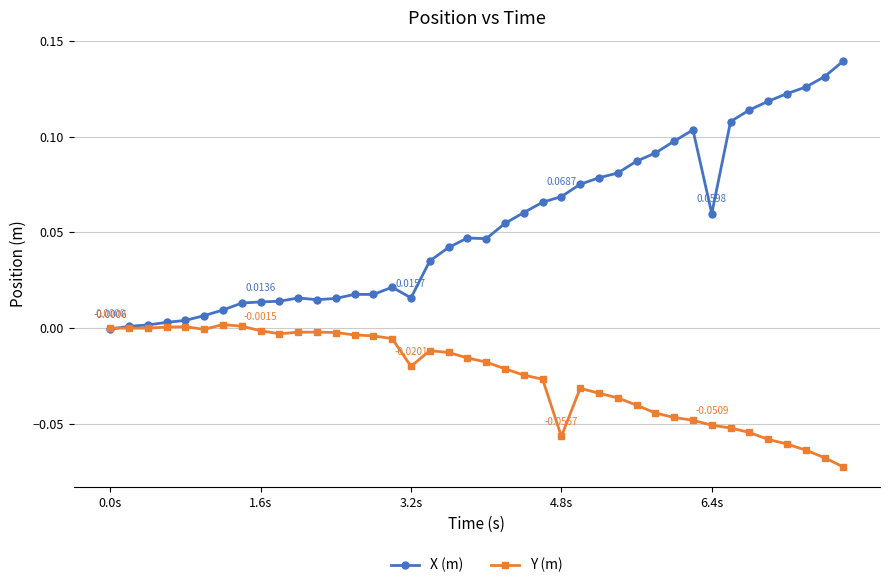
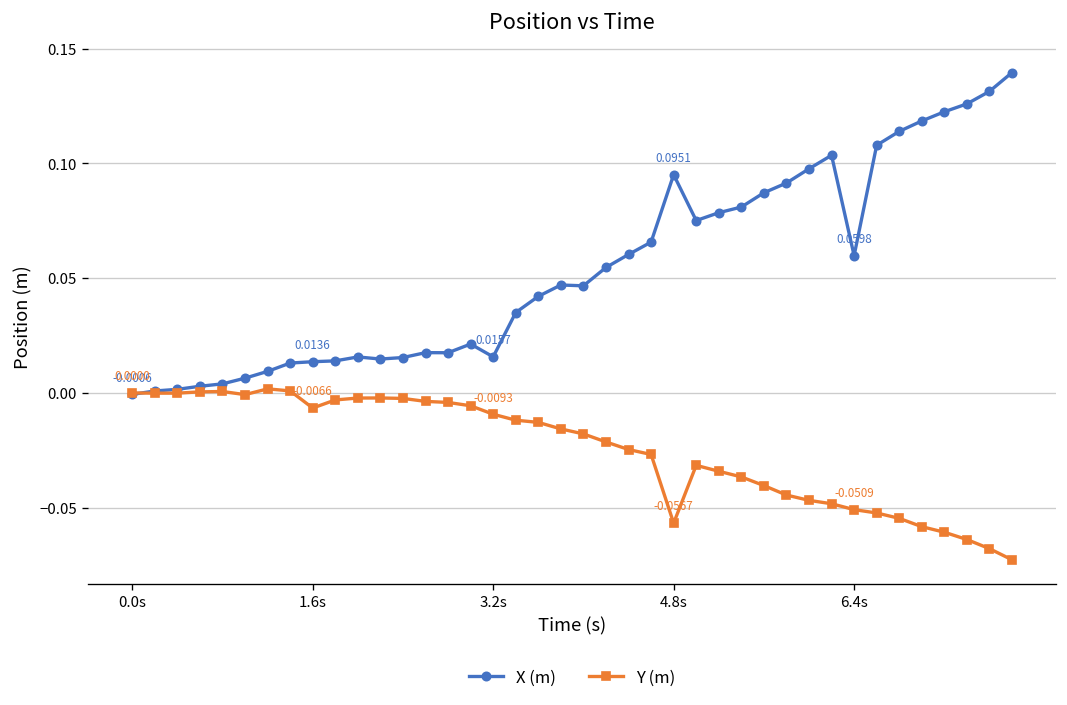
Y (m), 1.6s: -0.0015 -> -0.0066
Y (m), 3.2s: -0.0201 -> -0.0093
X (m), 4.8s: 0.0687 -> 0.0951
